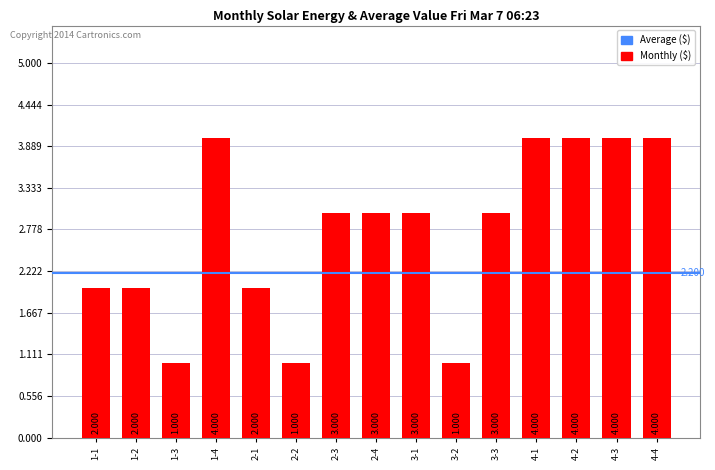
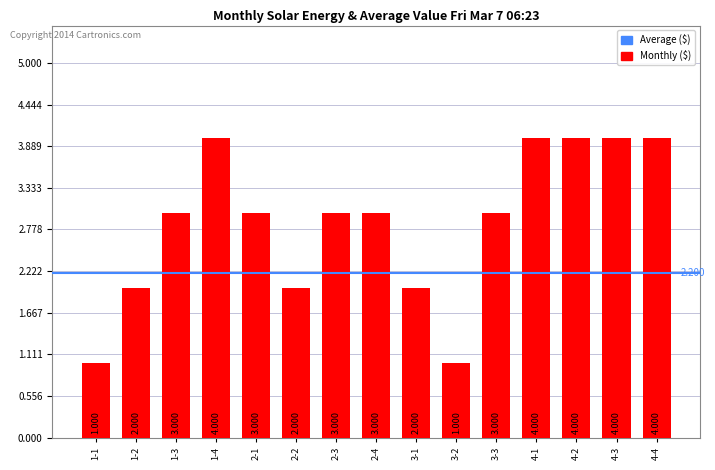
1-1: 2.000 -> 1.000
1-3: 1.000 -> 3.000
2-1: 2.000 -> 3.000
2-2: 1.000 -> 2.000
3-1: 3.000 -> 2.000
